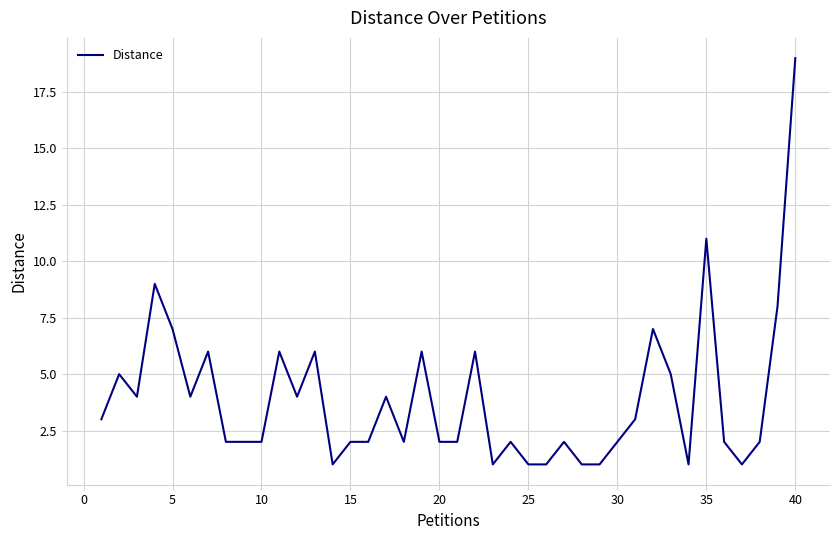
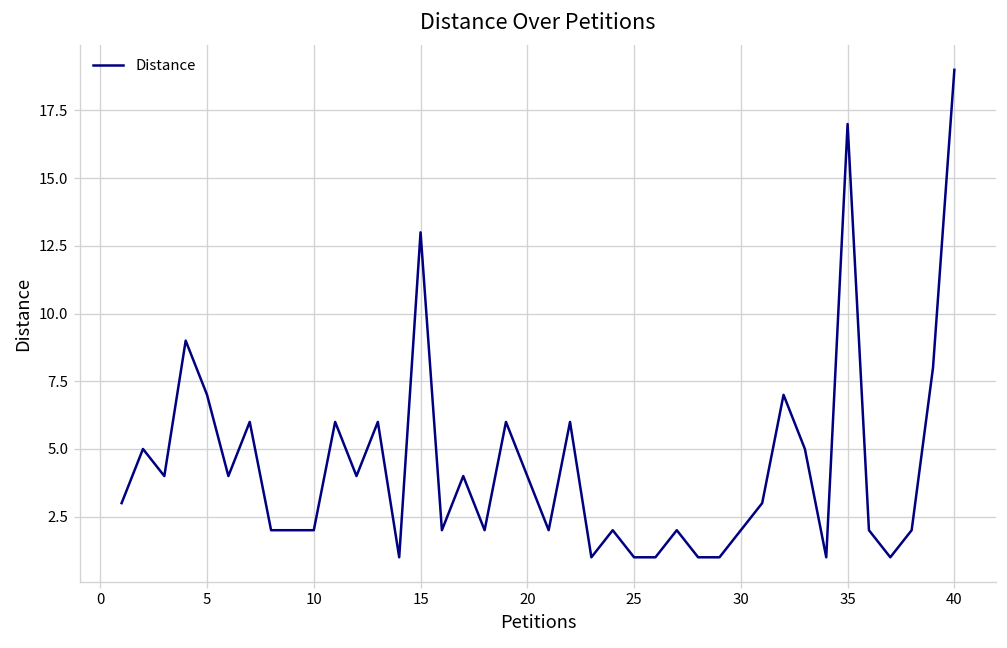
15: 2 -> 13
20: 2 -> 4
35: 11 -> 17
